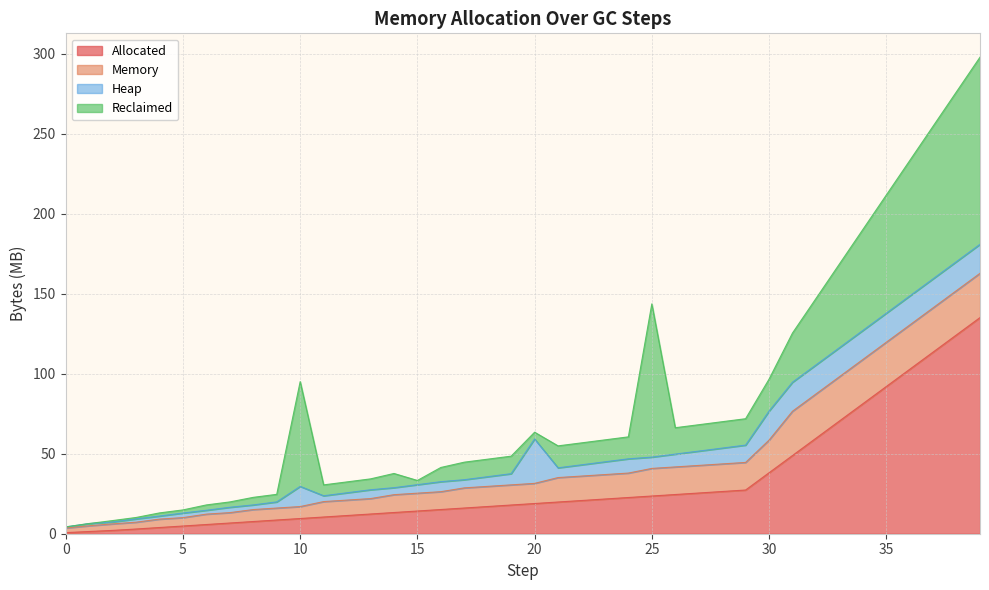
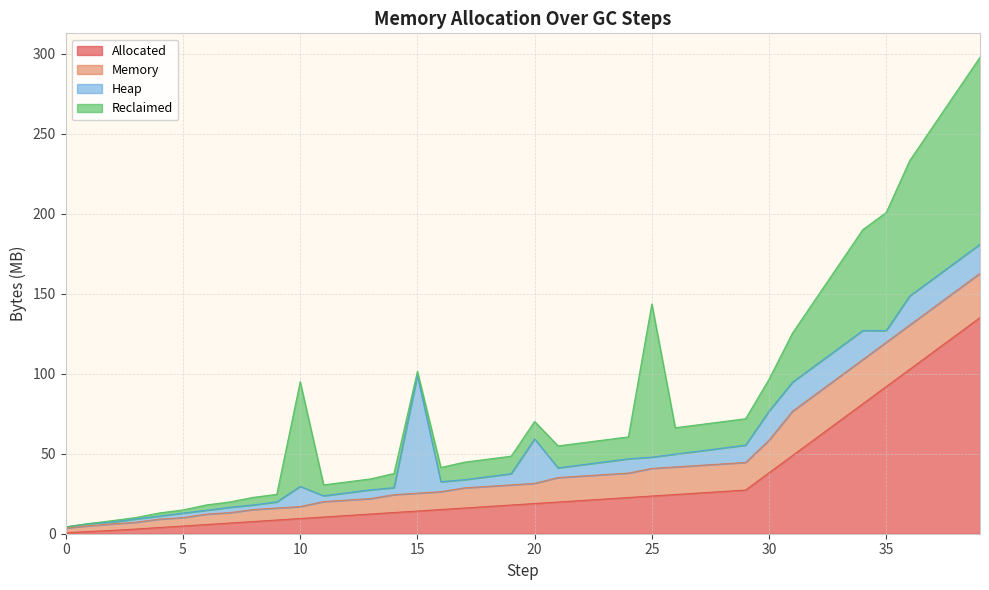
Heap, 15: 5 -> 74
Reclaimed, 20: 4 -> 11
Heap, 35: 18 -> 7
